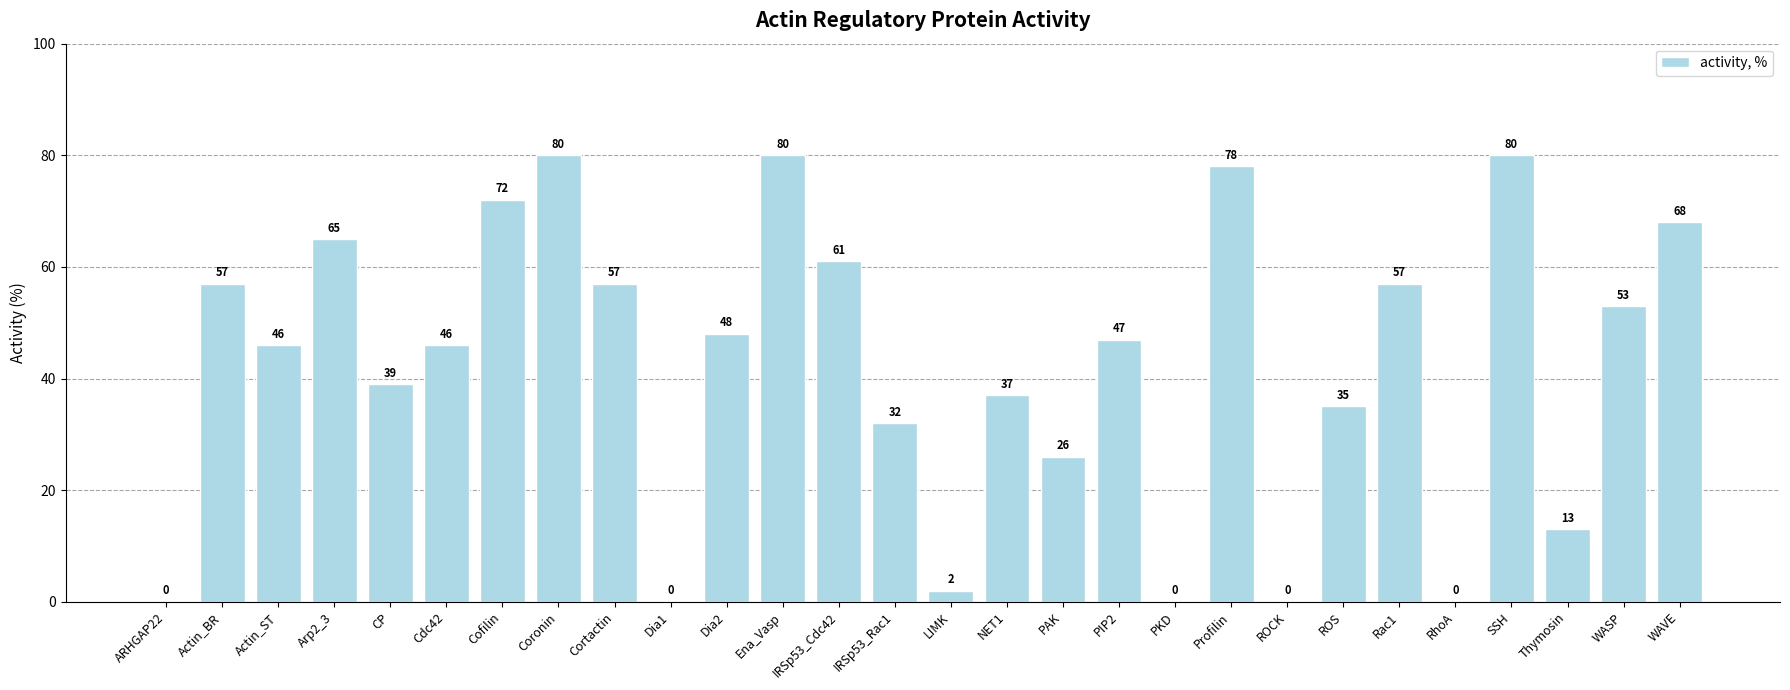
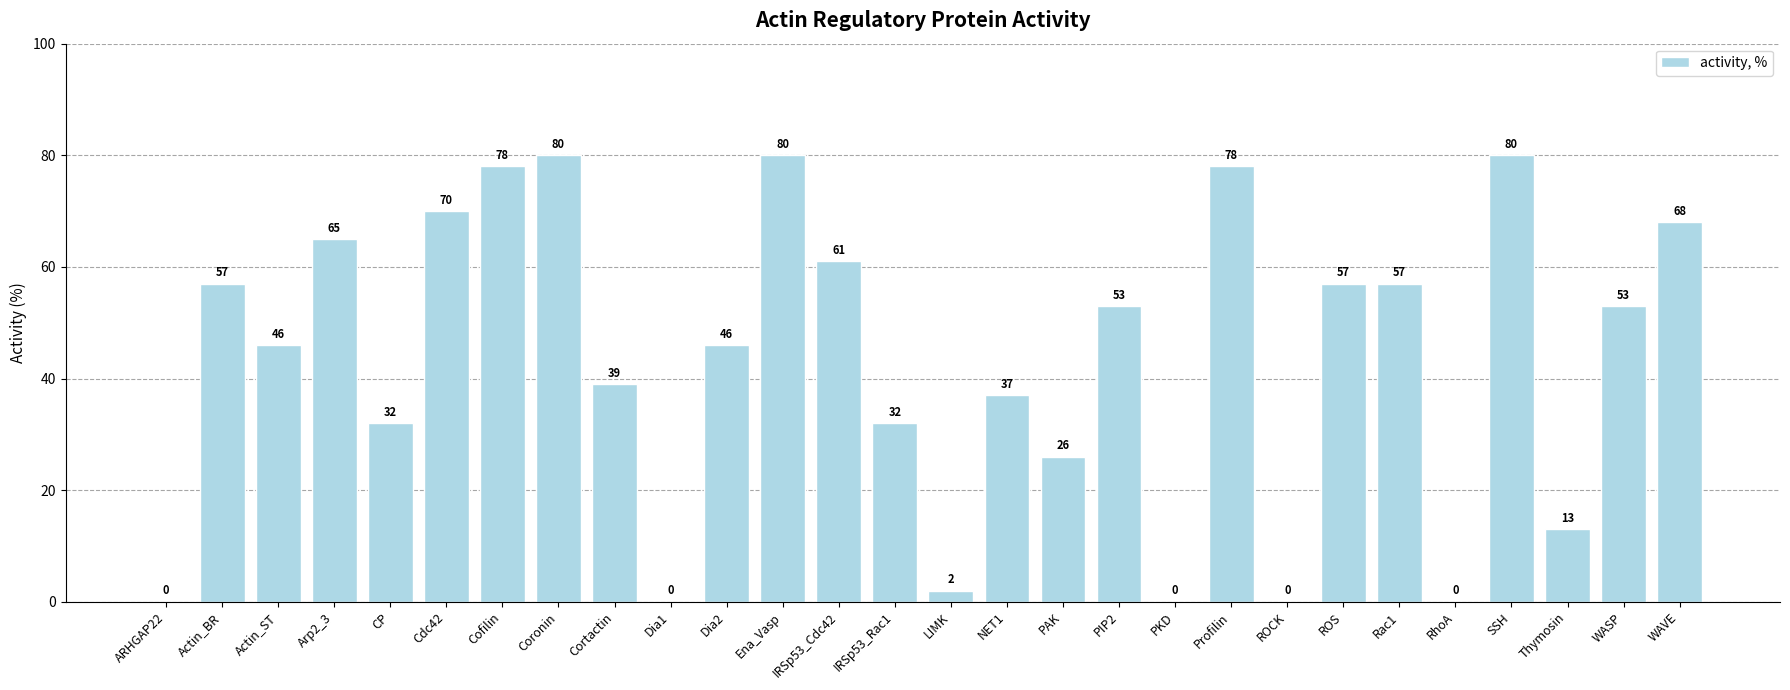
CP: 39 -> 32
Cdc42: 46 -> 70
Cofilin: 72 -> 78
Cortactin: 57 -> 39
Dia2: 48 -> 46
PIP2: 47 -> 53
ROS: 35 -> 57
